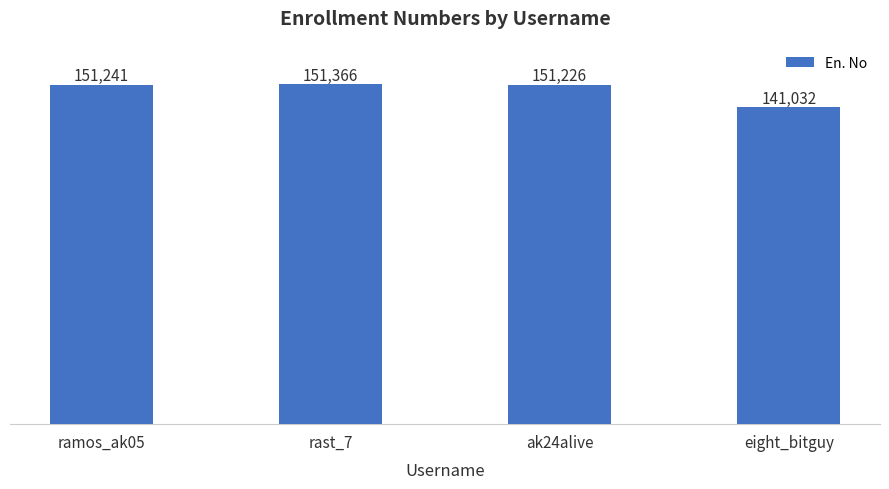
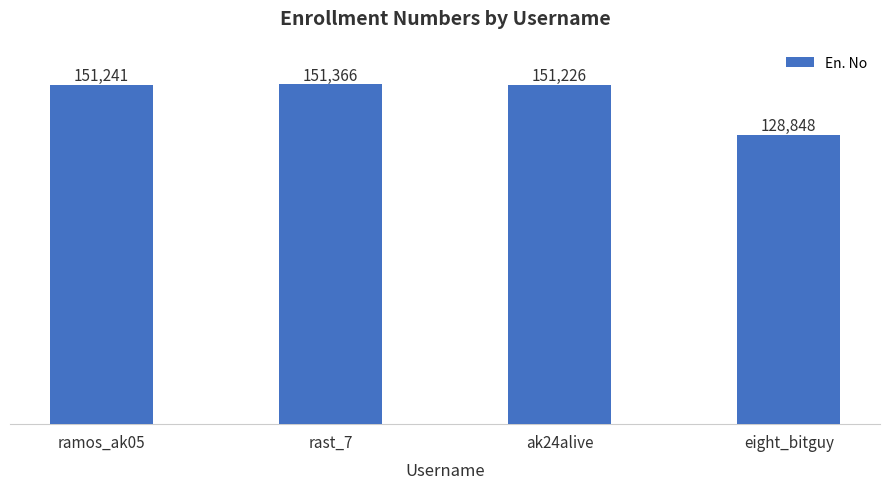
eight_bitguy: 141,032 -> 128,848
